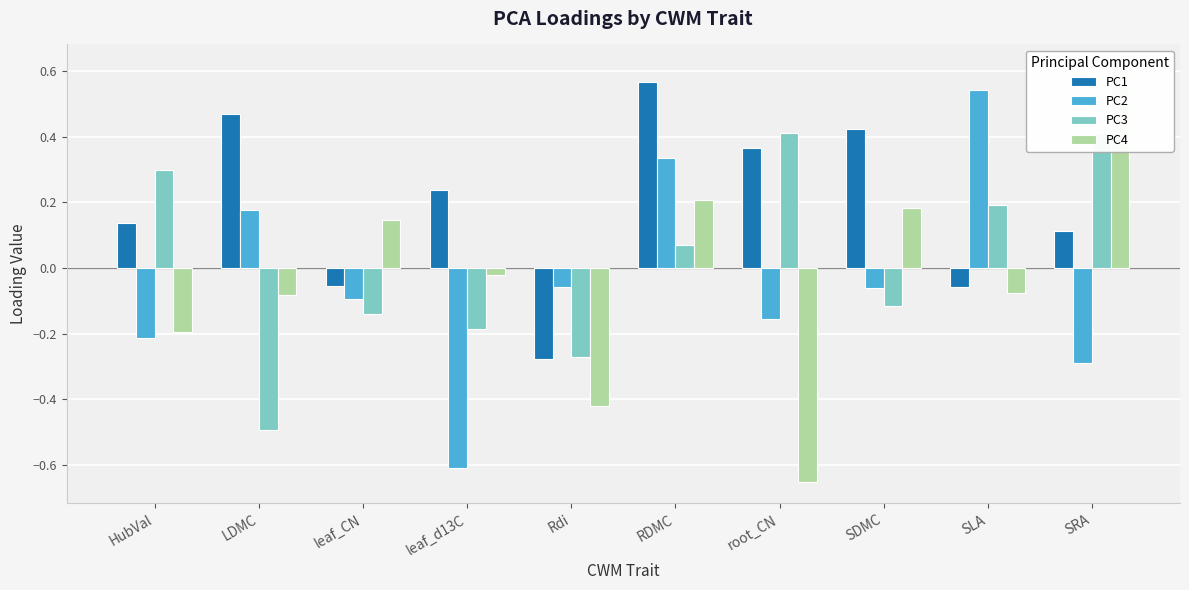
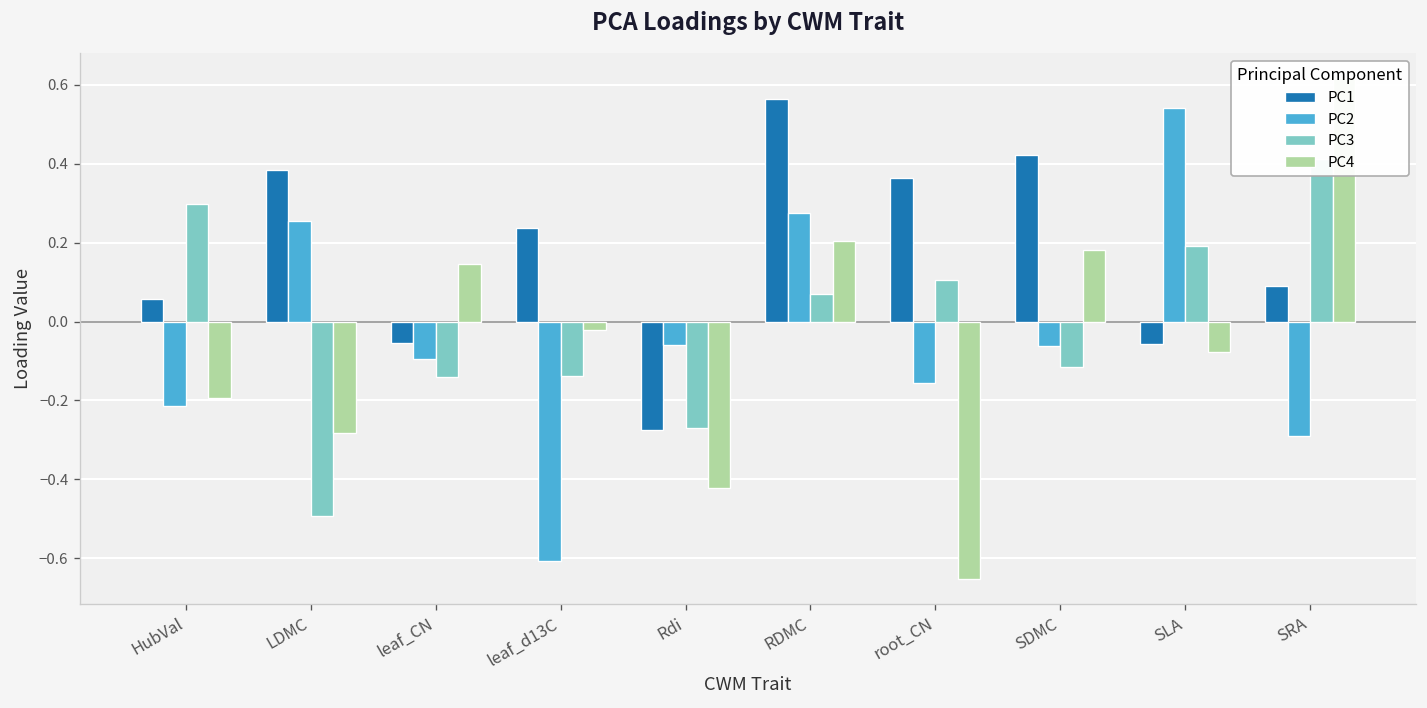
PC1, HubVal: 0.14 -> 0.06
PC1, LDMC: 0.47 -> 0.38
PC2, LDMC: 0.18 -> 0.26
PC4, LDMC: -0.08 -> -0.28
PC3, leaf_d13C: -0.19 -> -0.14
PC2, RDMC: 0.33 -> 0.28
PC3, root_CN: 0.41 -> 0.11
PC1, SRA: 0.11 -> 0.09
